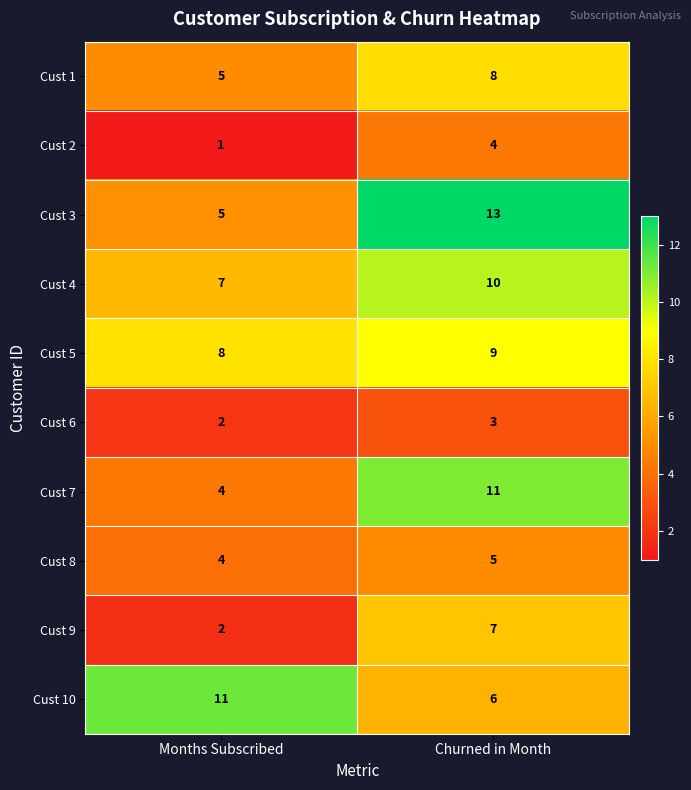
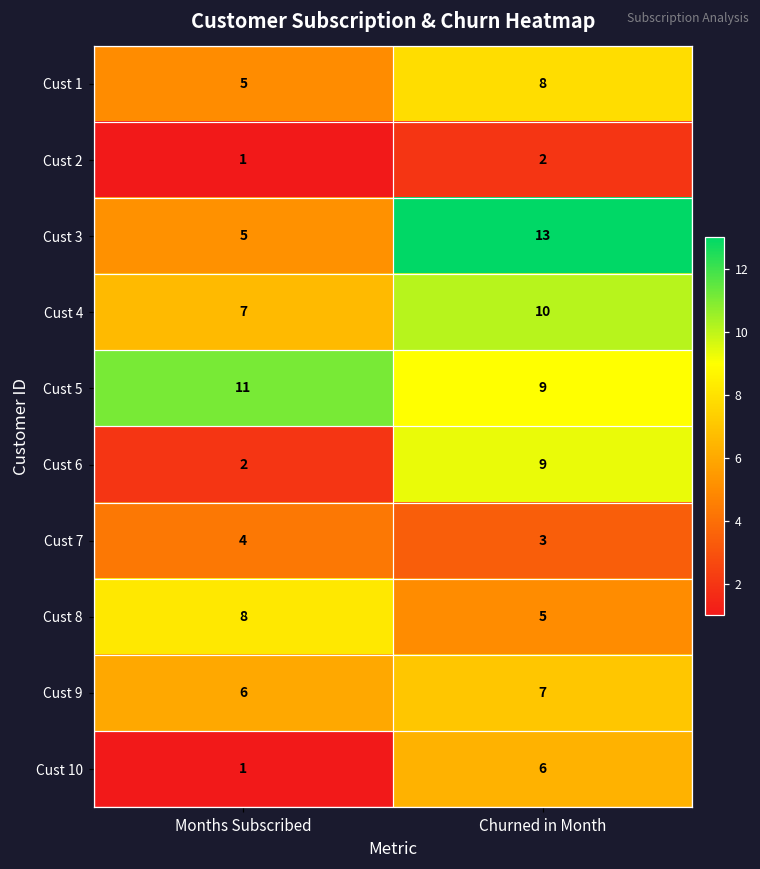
Cust 2, Churned in Month: 4 -> 2
Cust 5, Months Subscribed: 8 -> 11
Cust 6, Churned in Month: 3 -> 9
Cust 7, Churned in Month: 11 -> 3
Cust 8, Months Subscribed: 4 -> 8
Cust 9, Months Subscribed: 2 -> 6
Cust 10, Months Subscribed: 11 -> 1
